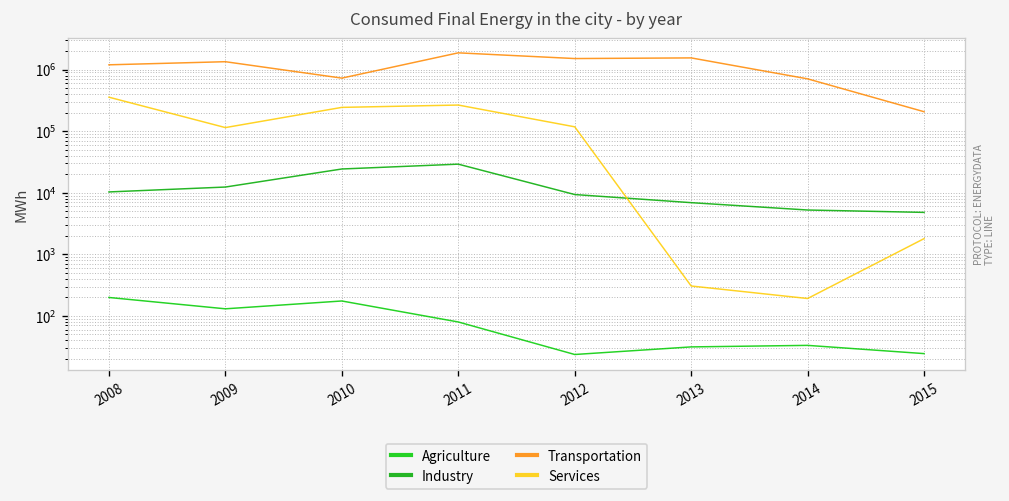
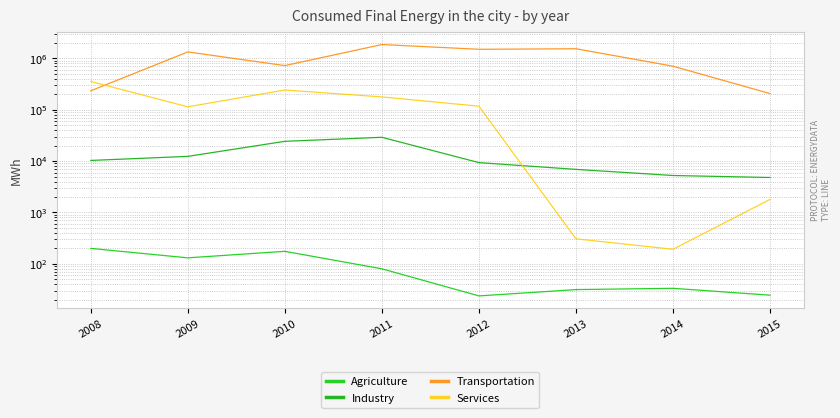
Transportation, 2008: 1200000 -> 200000
Services, 2011: 300000 -> 180000
